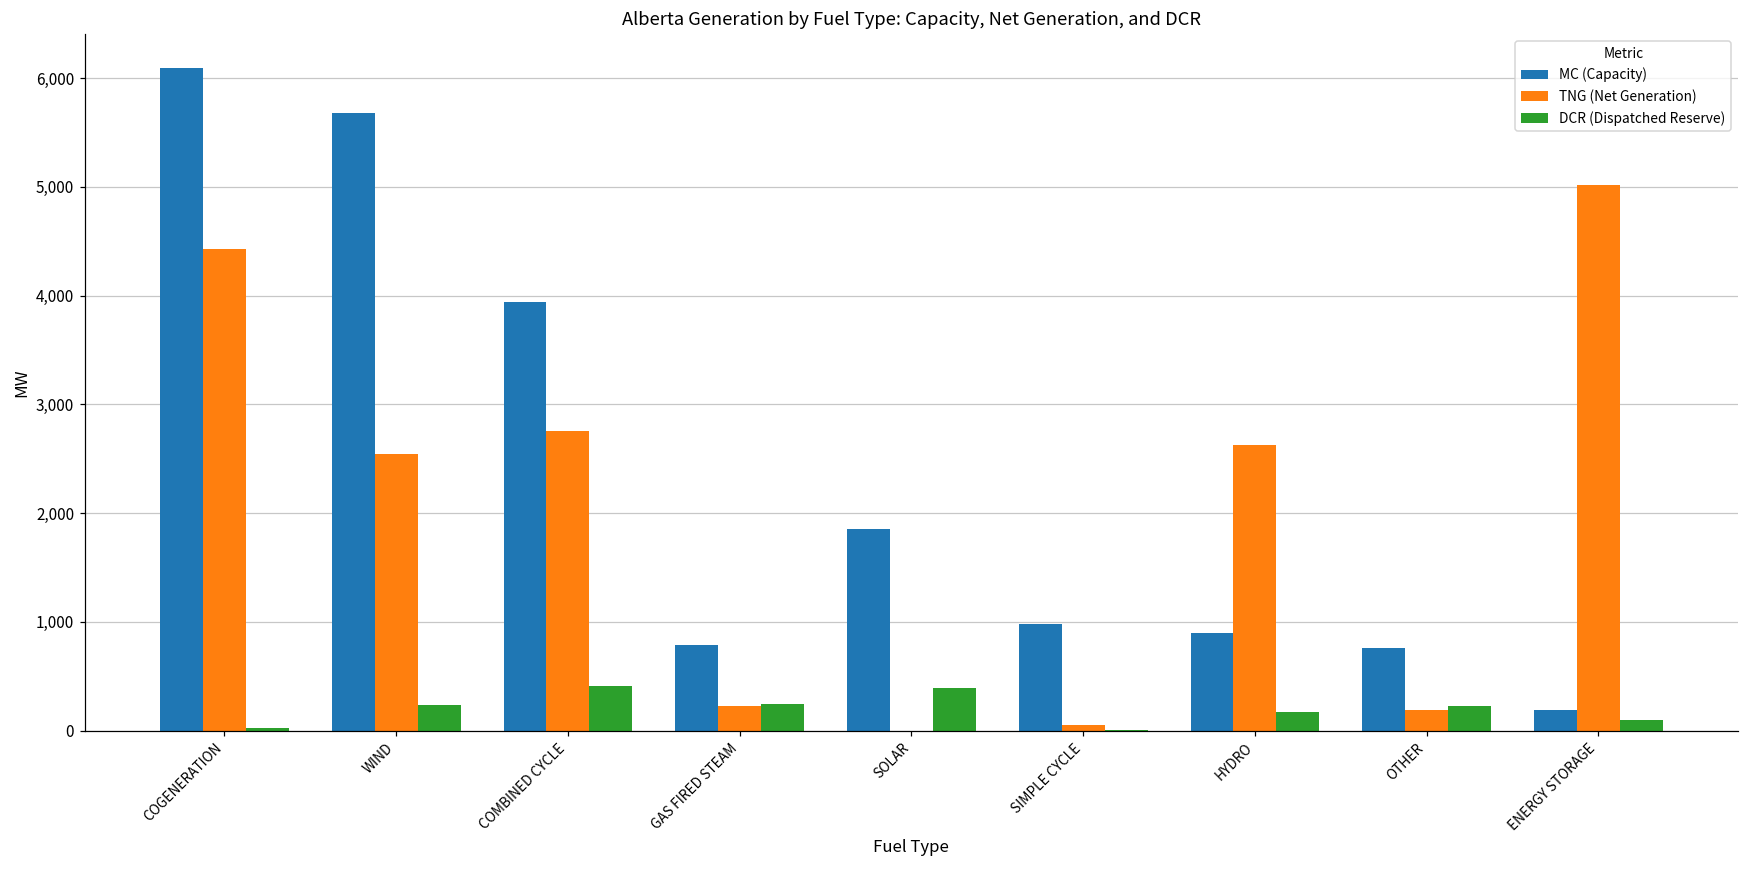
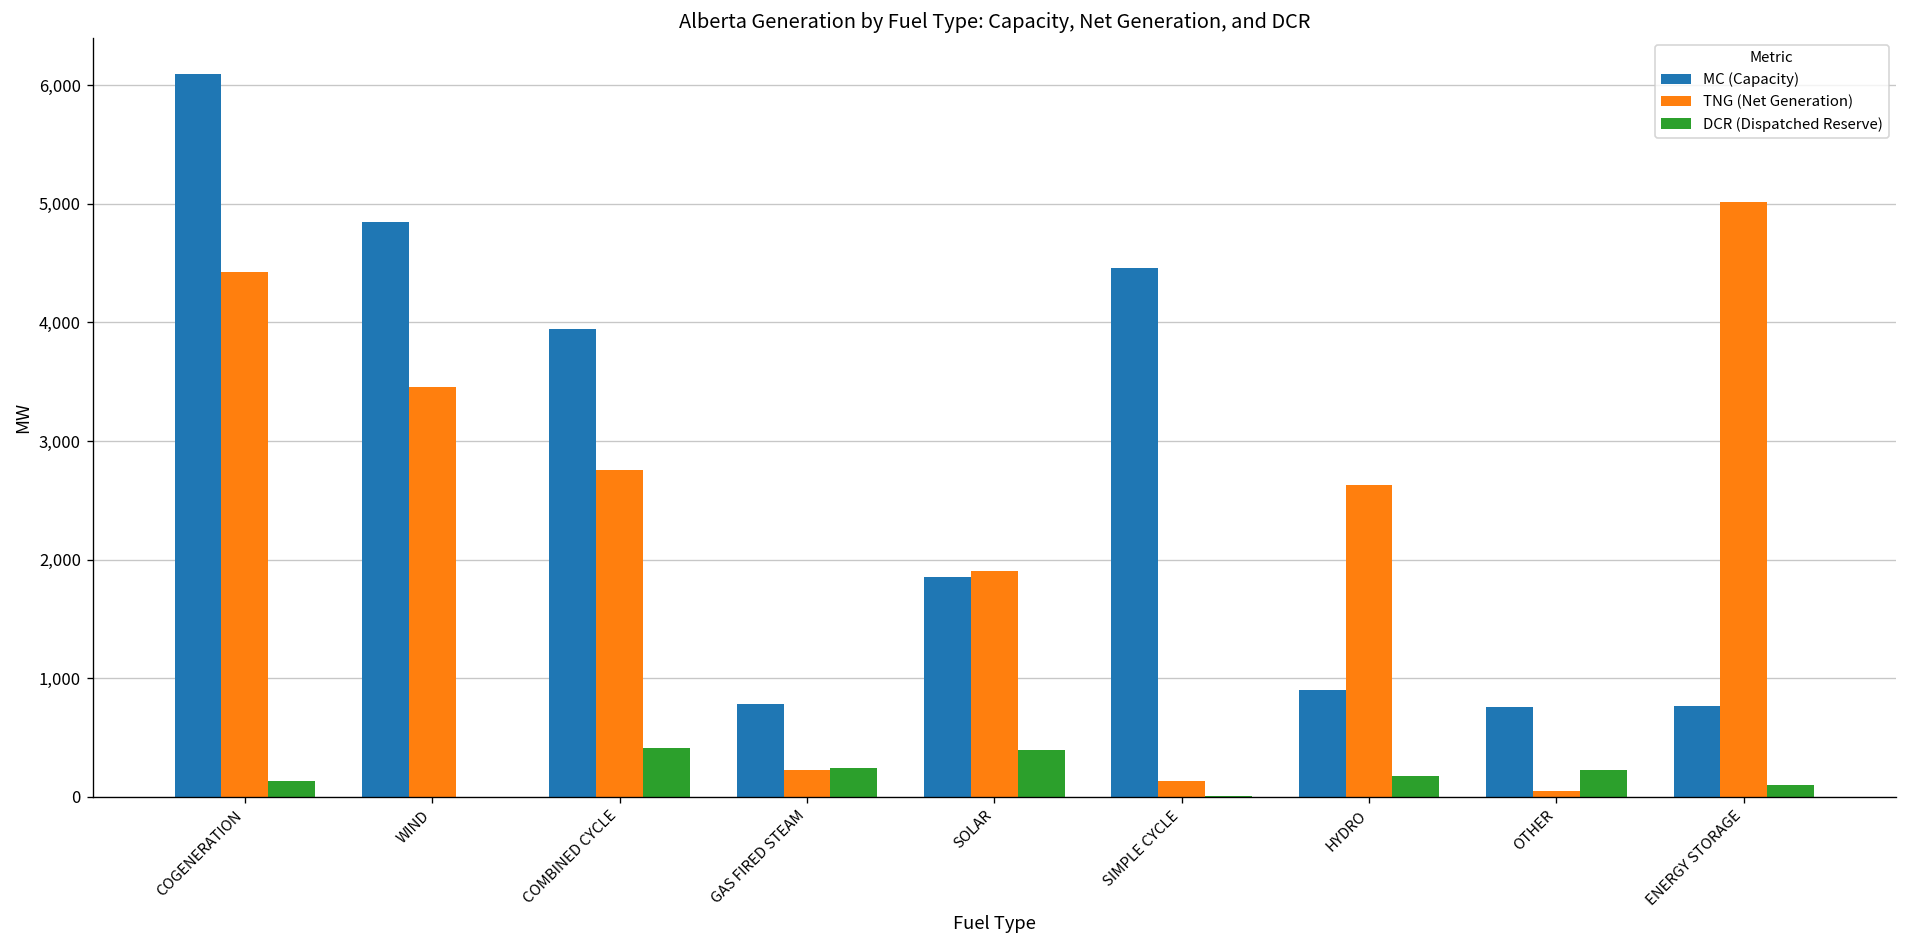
DCR (Dispatched Reserve), COGENERATION: 0 -> 100
MC (Capacity), WIND: 5,700 -> 4,800
TNG (Net Generation), WIND: 2,500 -> 3,500
DCR (Dispatched Reserve), WIND: 200 -> 0
TNG (Net Generation), SOLAR: 0 -> 1,900
MC (Capacity), SIMPLE CYCLE: 1,000 -> 4,500
TNG (Net Generation), SIMPLE CYCLE: 50 -> 130
TNG (Net Generation), OTHER: 200 -> 0
MC (Capacity), ENERGY STORAGE: 200 -> 800
